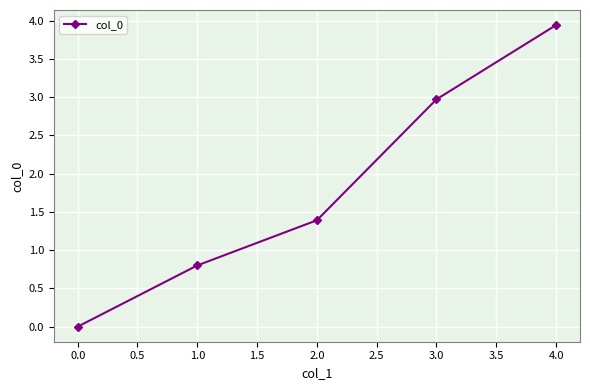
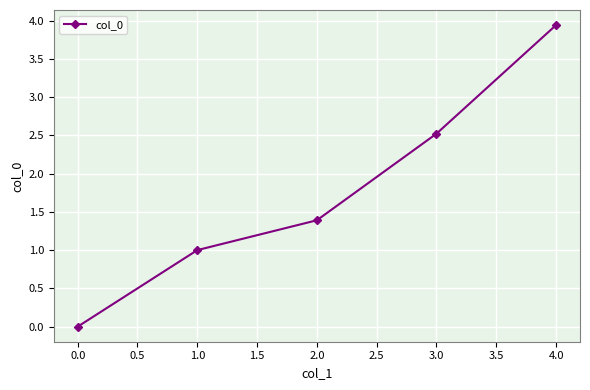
1.0: 0.8 -> 1.0
3.0: 3.0 -> 2.5
